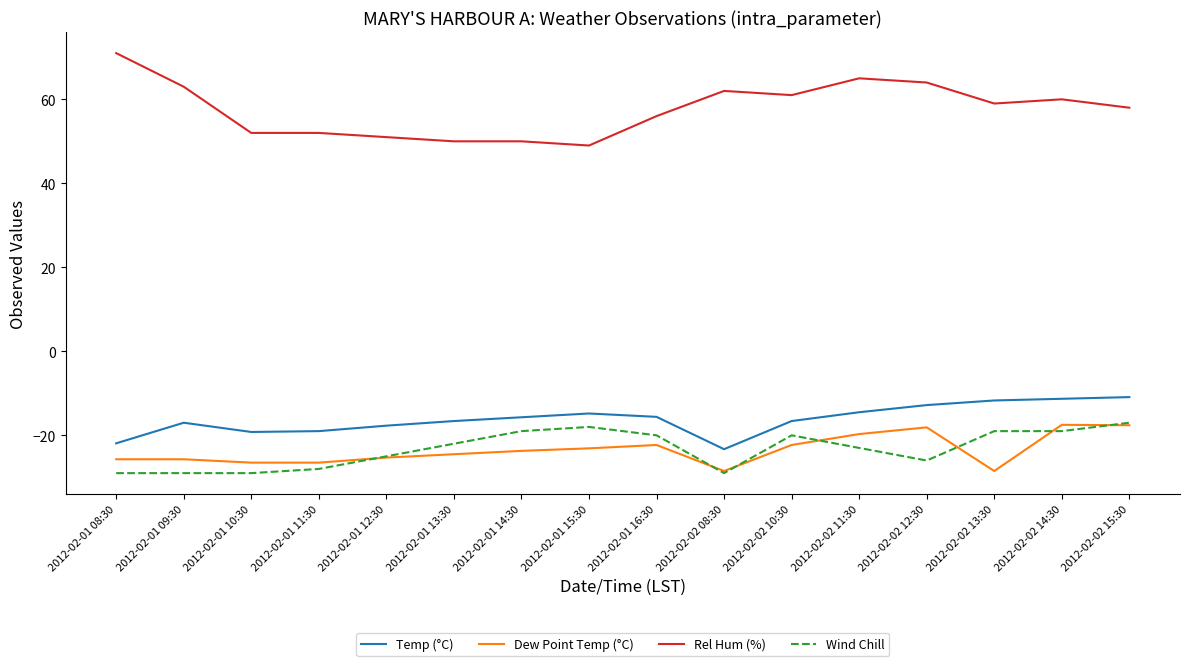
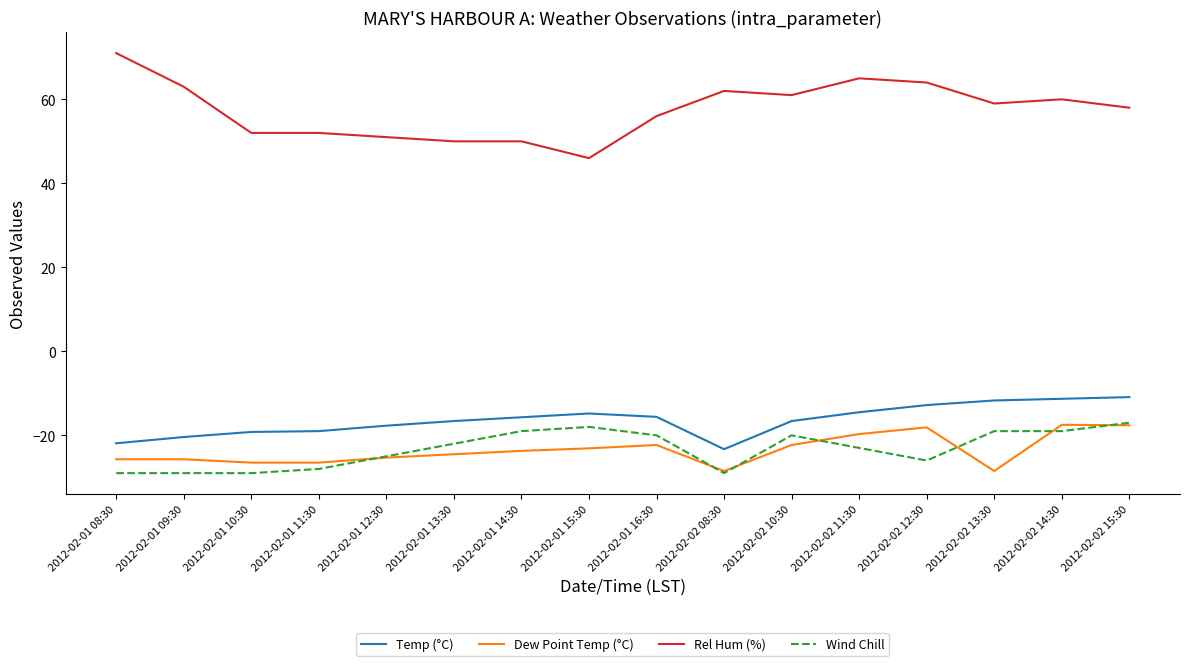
Temp (°C), 2012-02-01 09:30: -17 -> -20
Rel Hum (%), 2012-02-01 15:30: 49 -> 46
